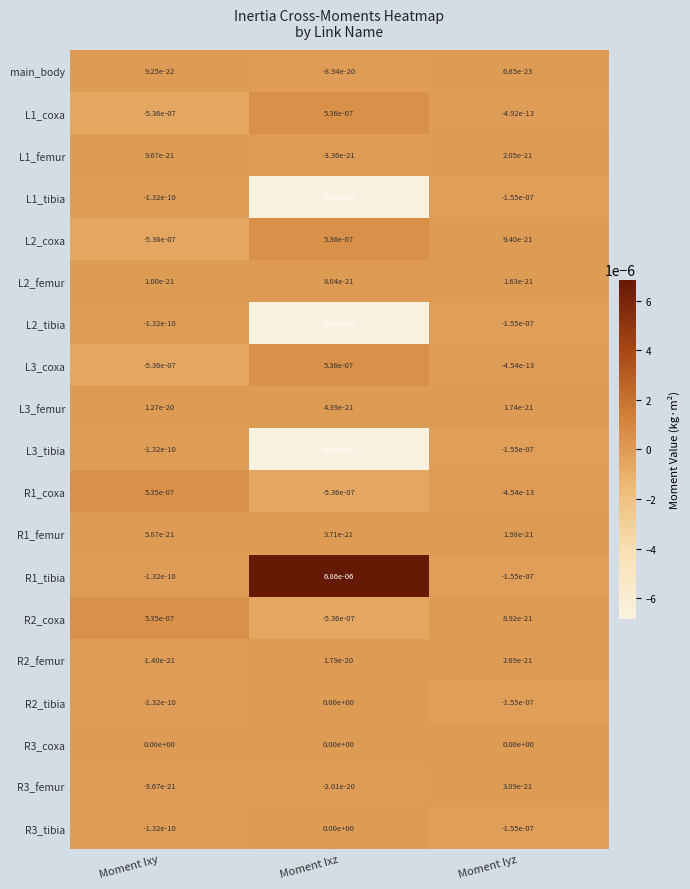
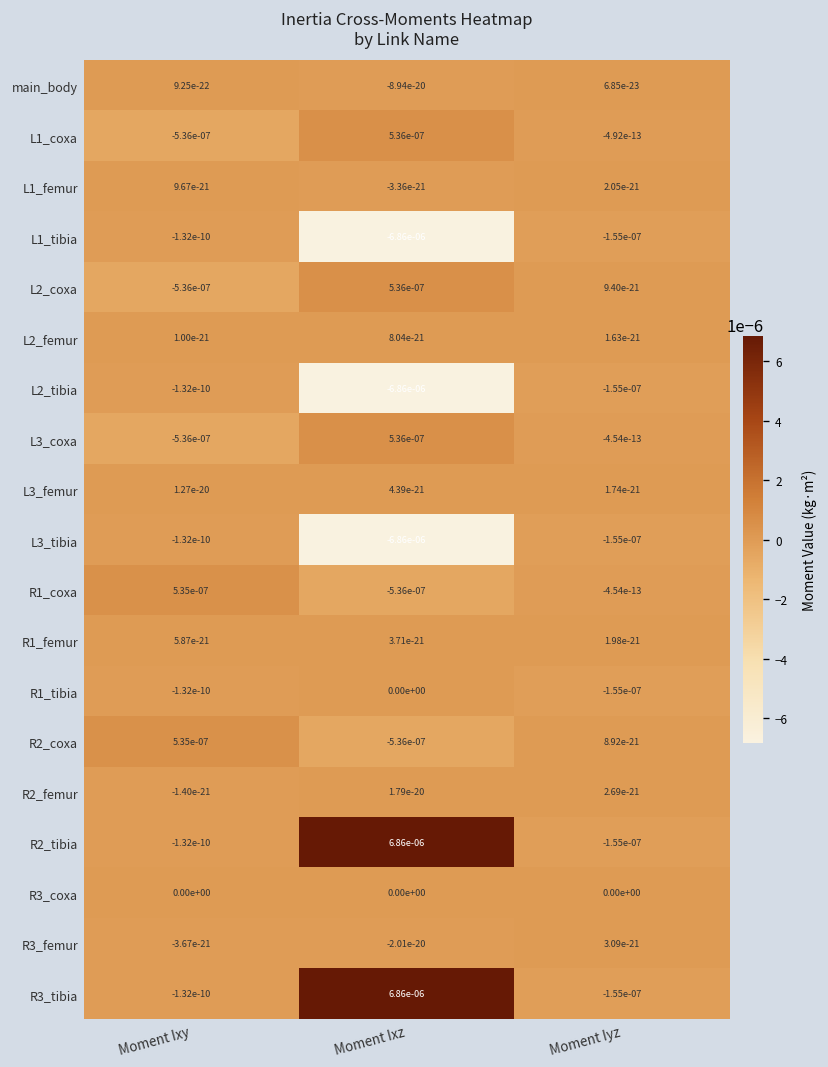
R1_tibia, Moment Ixz: 6.86e-06 -> 0.00e+00
R2_tibia, Moment Ixz: 0.00e+00 -> 6.86e-06
R3_tibia, Moment Ixz: 0.00e+00 -> 6.86e-06
